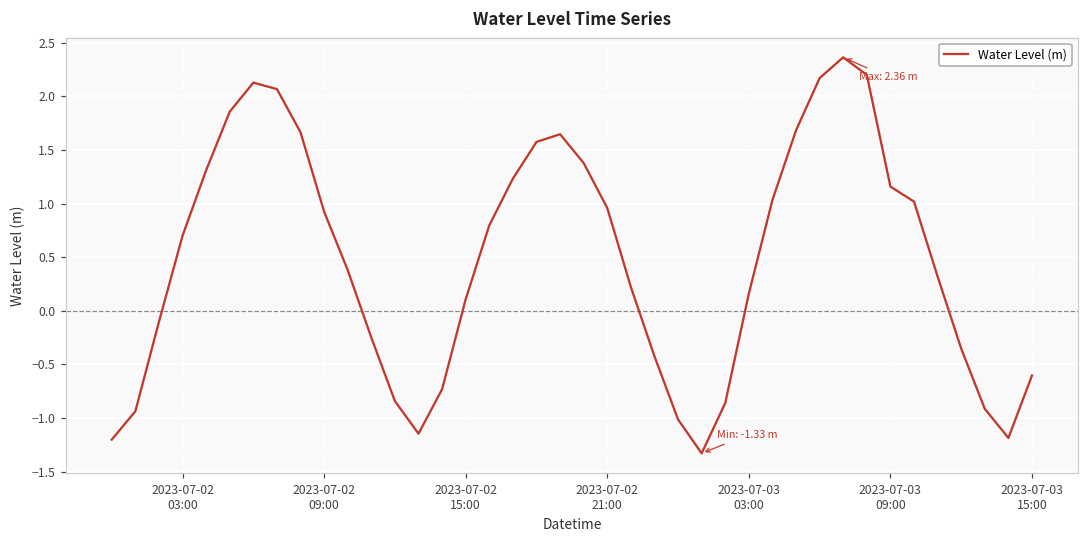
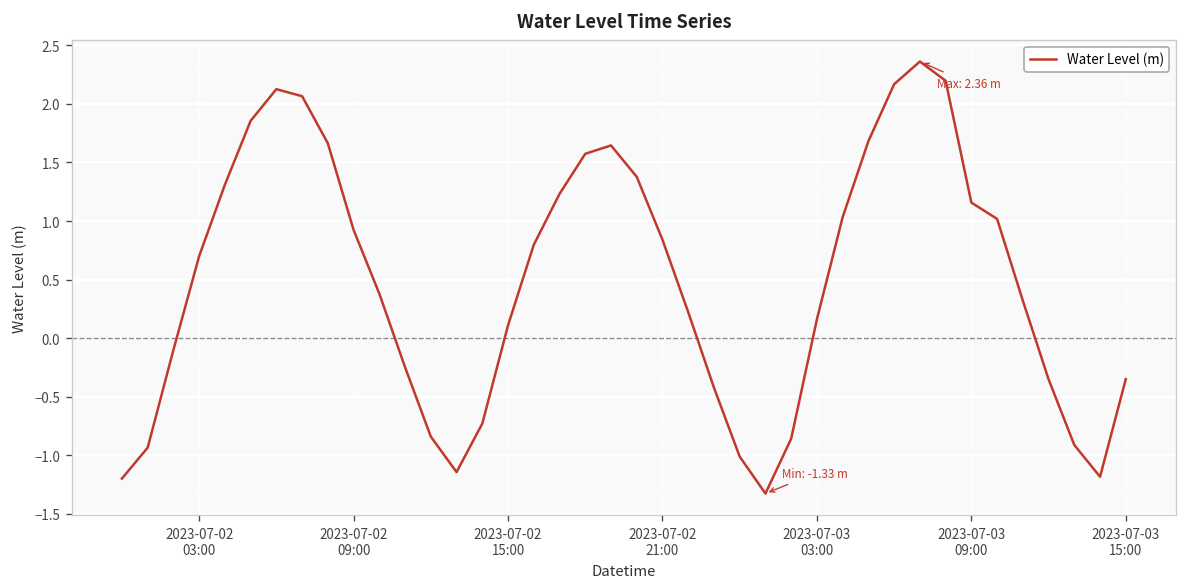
2023-07-02 21:00: 1.0 -> 0.8
2023-07-03 15:00: -0.6 -> -0.4
